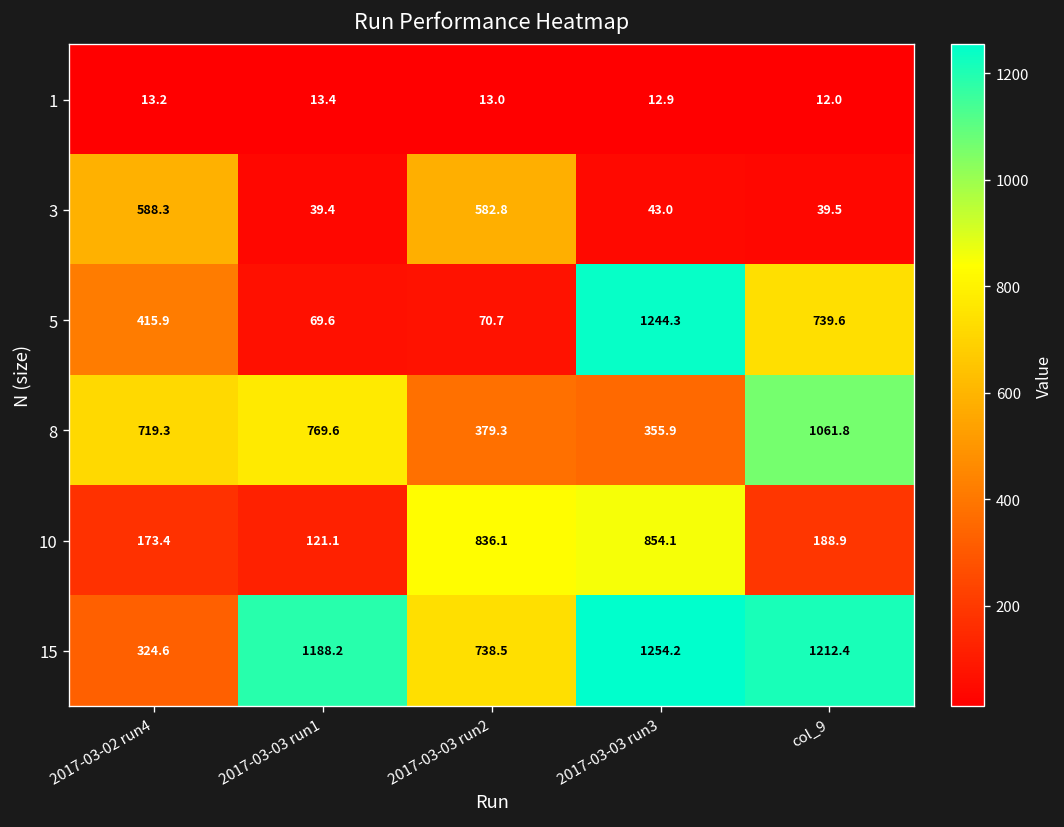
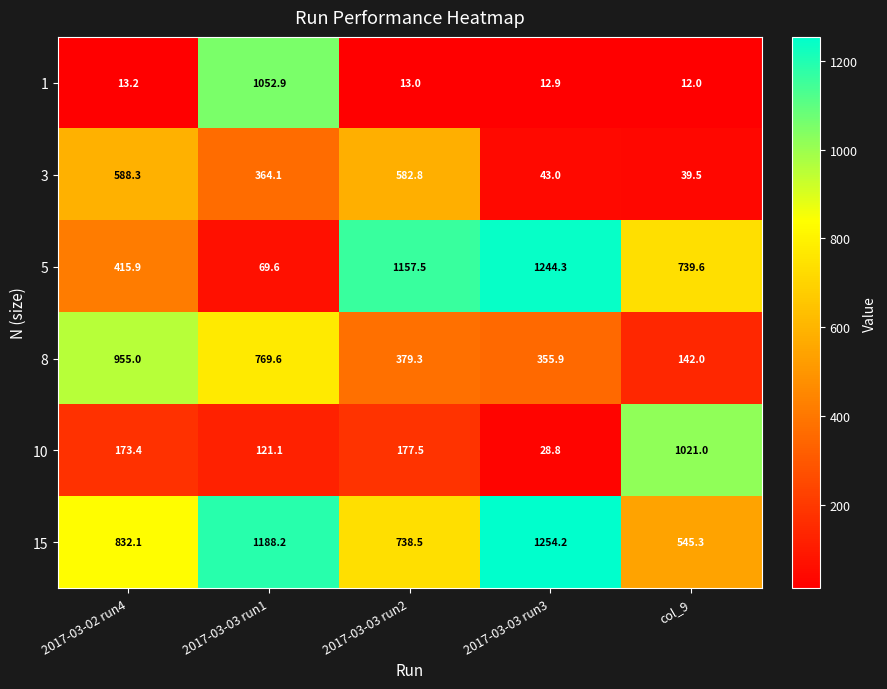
1, 2017-03-03 run1: 13.4 -> 1052.9
3, 2017-03-03 run1: 39.4 -> 364.1
5, 2017-03-03 run2: 70.7 -> 1157.5
8, 2017-03-02 run4: 719.3 -> 955.0
8, col_9: 1061.8 -> 142.0
10, 2017-03-03 run2: 836.1 -> 177.5
10, 2017-03-03 run3: 854.1 -> 28.8
10, col_9: 188.9 -> 1021.0
15, 2017-03-02 run4: 324.6 -> 832.1
15, col_9: 1212.4 -> 545.3
